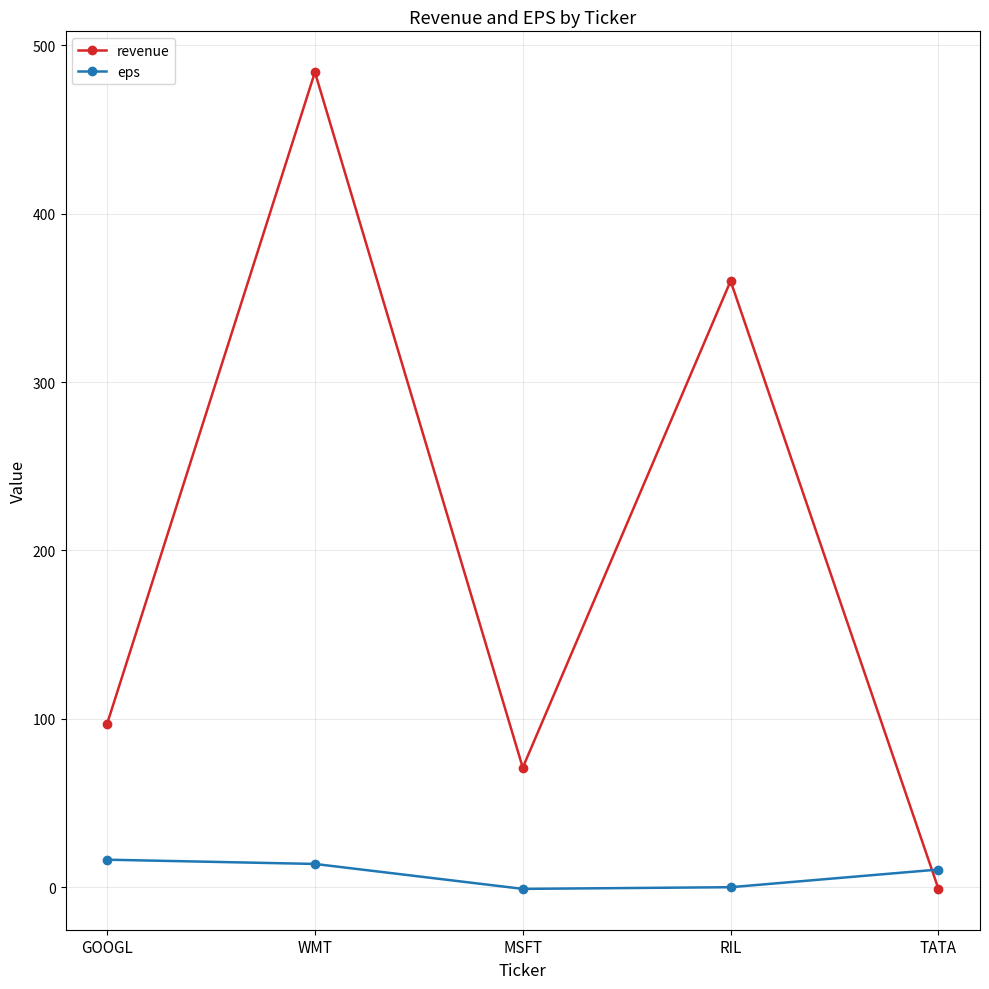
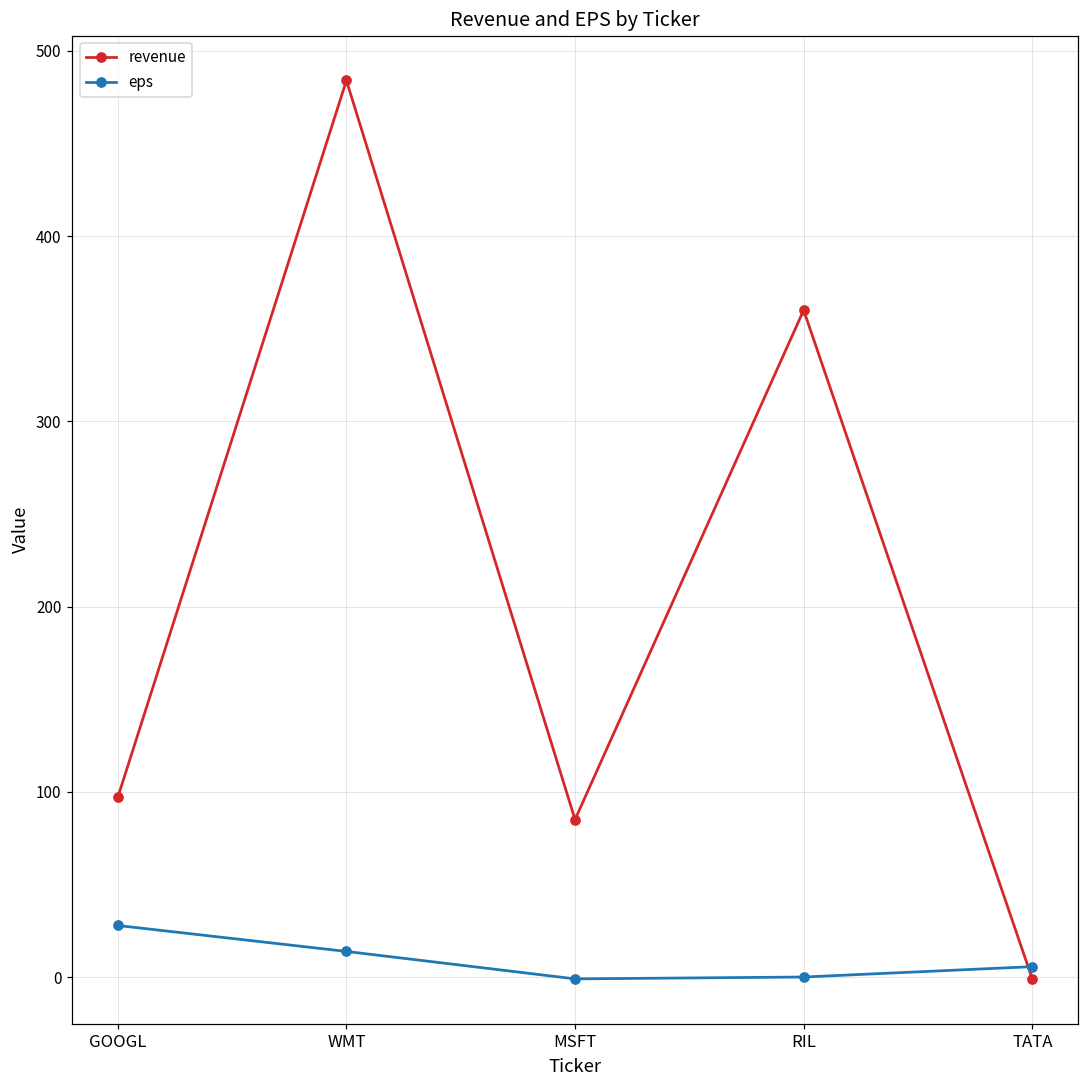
eps, GOOGL: 16 -> 28
revenue, MSFT: 71 -> 85
eps, TATA: 11 -> 6
